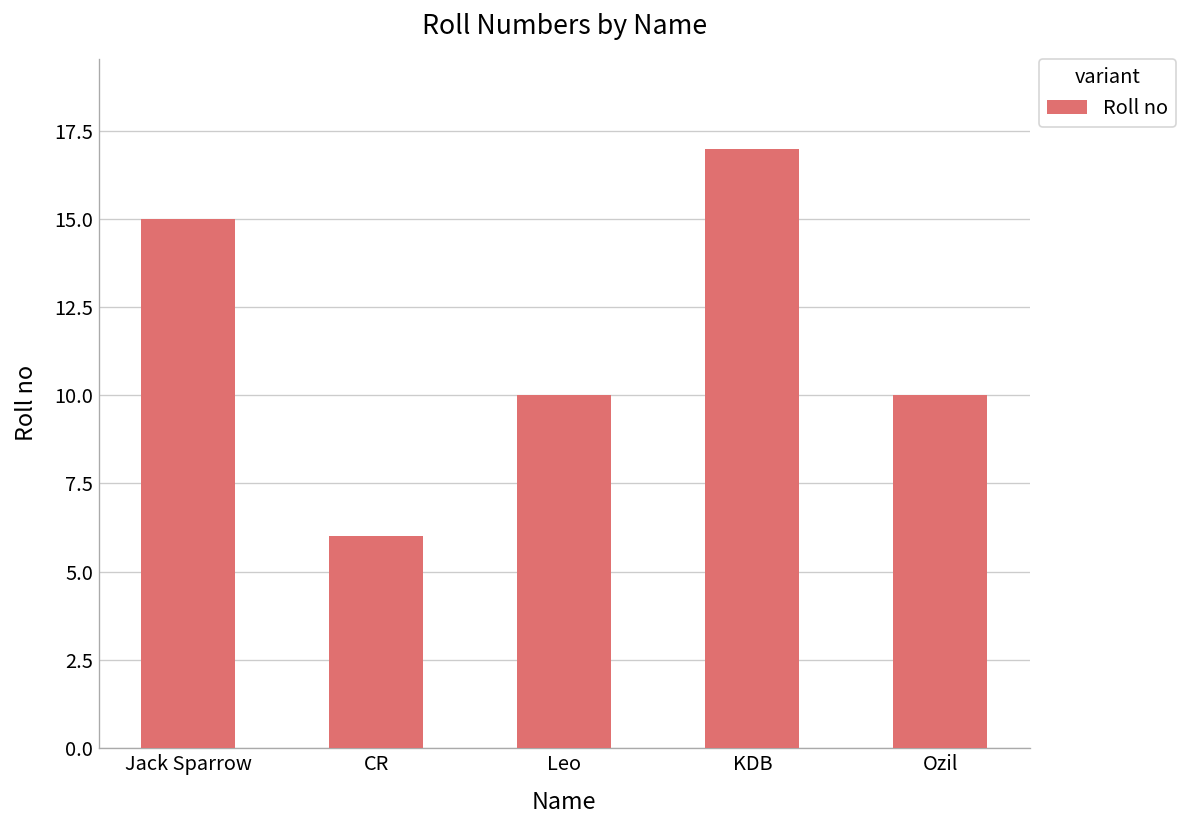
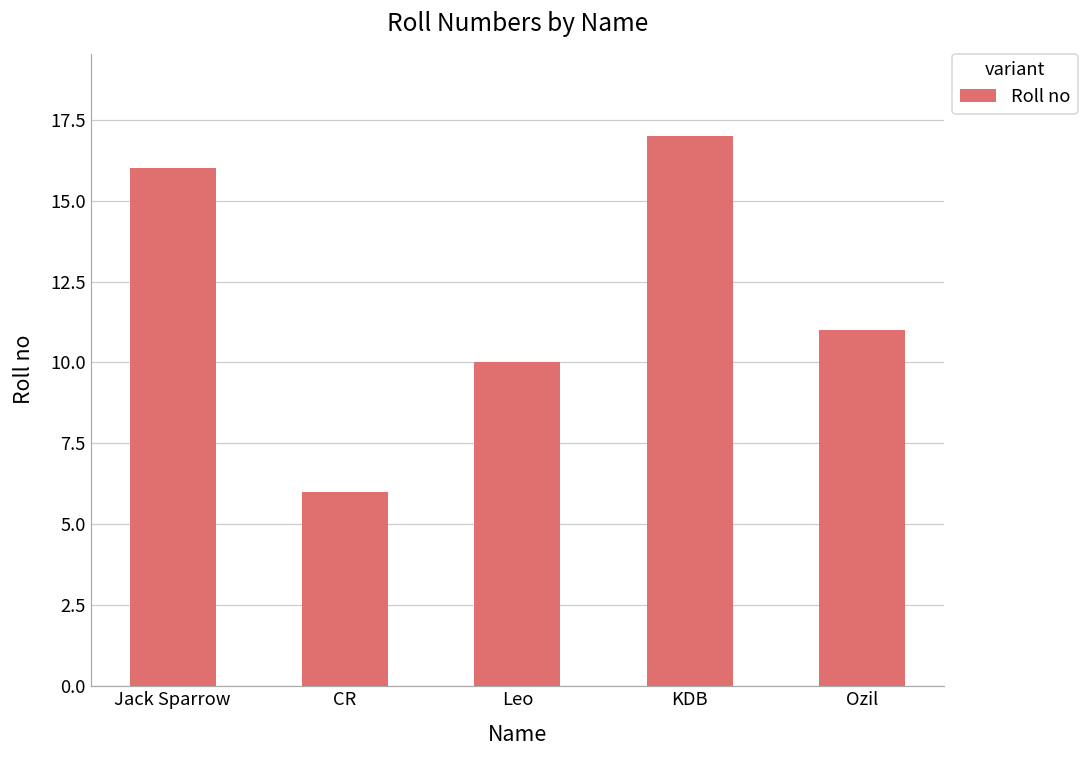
Jack Sparrow: 15 -> 16
Ozil: 10 -> 11
